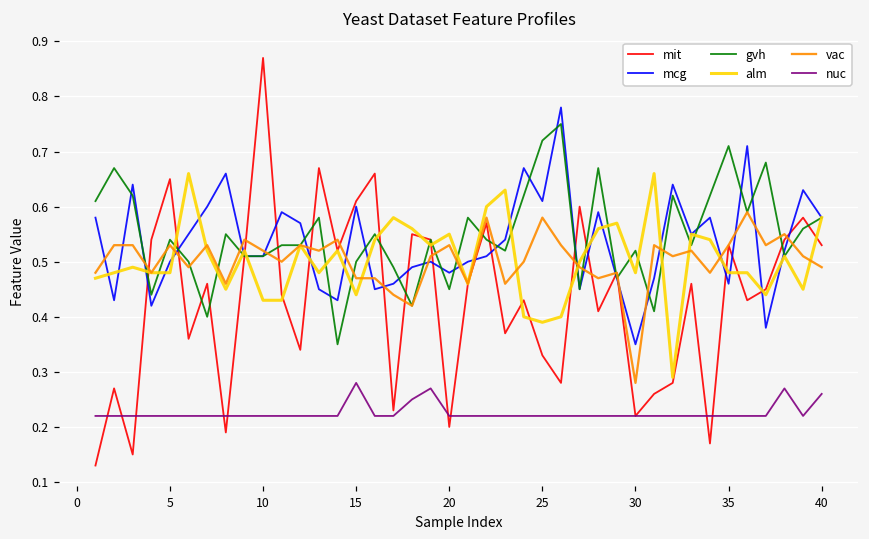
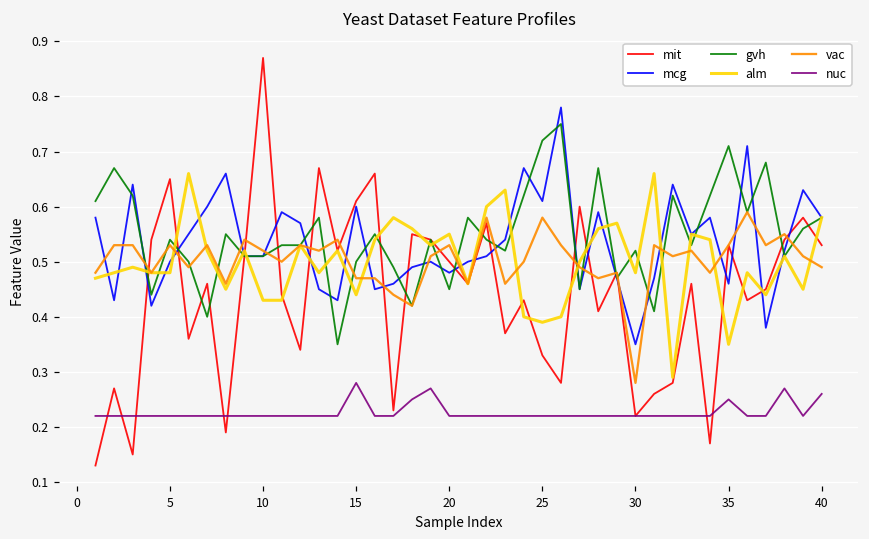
mit, 20: 0.2 -> 0.5
alm, 35: 0.48 -> 0.35
nuc, 35: 0.22 -> 0.25
